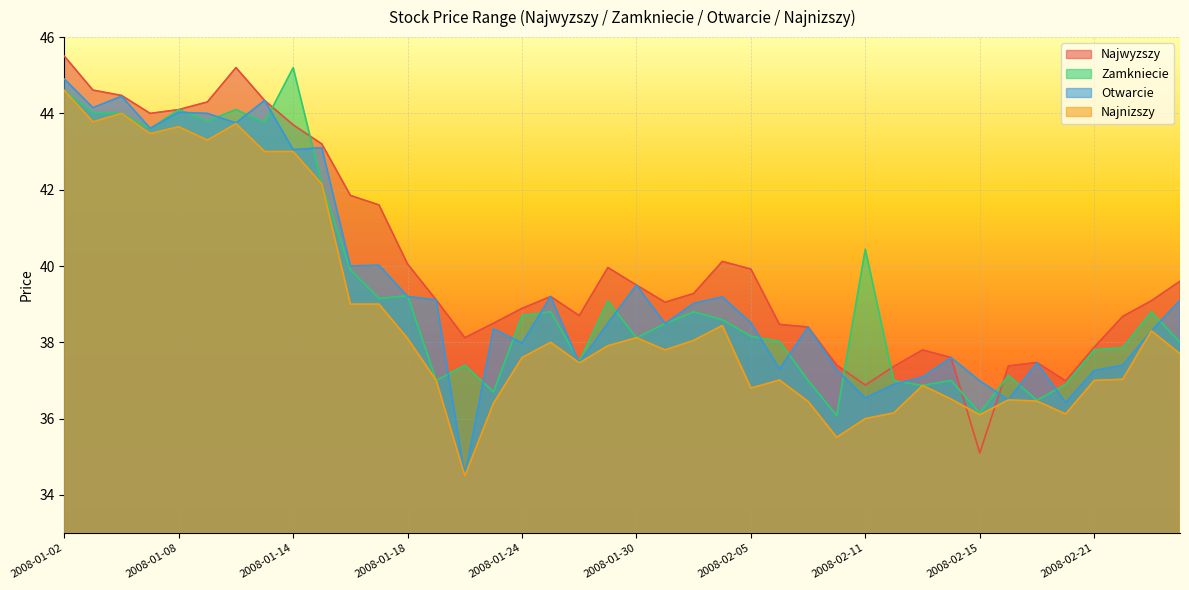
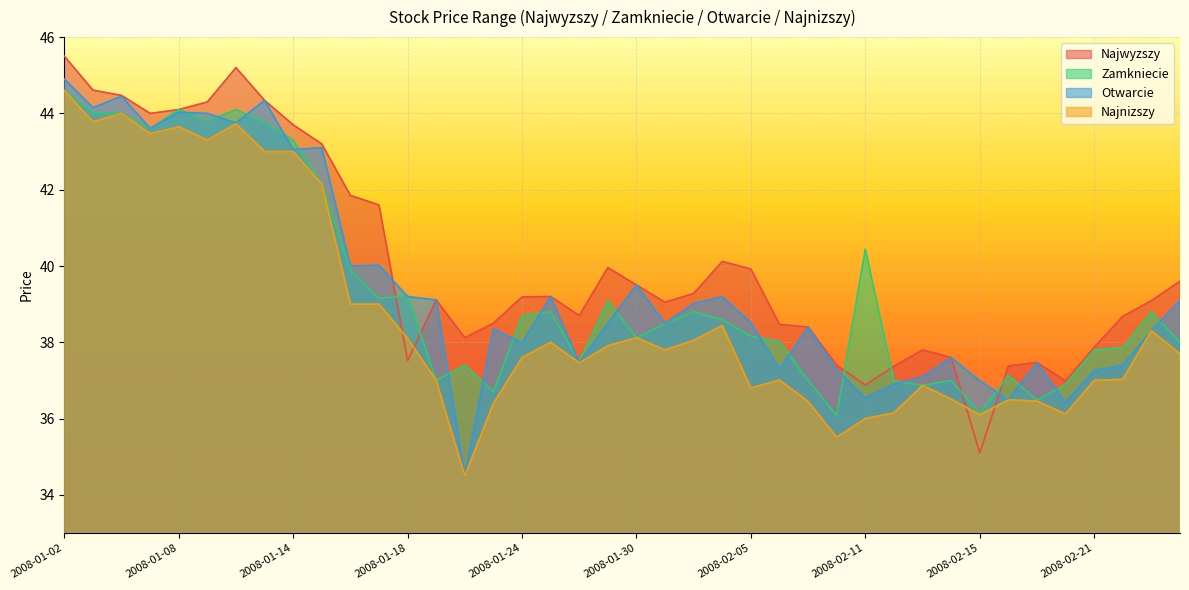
Zamkniecie, 2008-01-14: 45.2 -> 43.3
Najwyzszy, 2008-01-18: 40.1 -> 37.5
Najwyzszy, 2008-01-24: 38.9 -> 39.2
